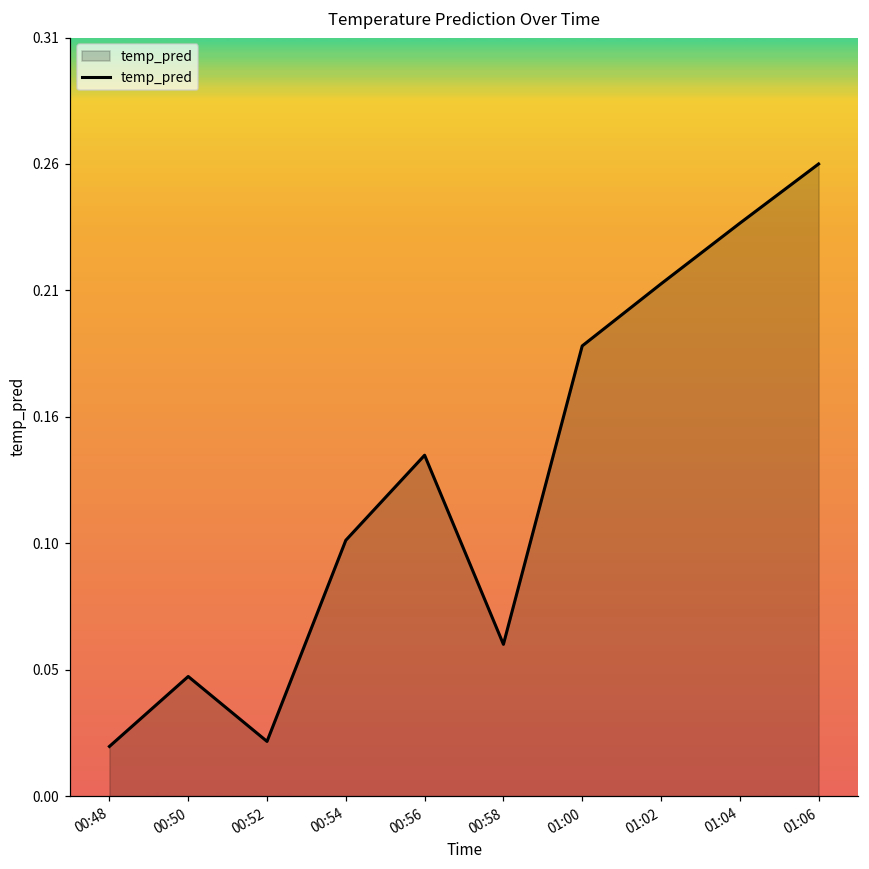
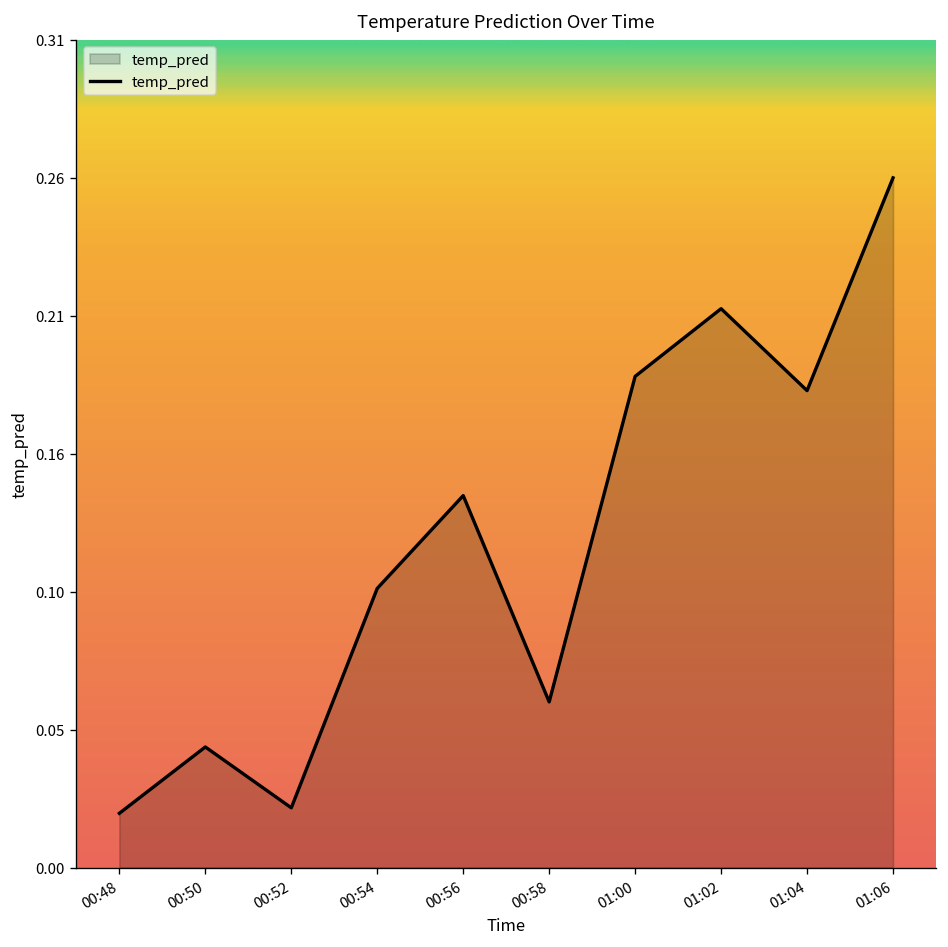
00:50: 0.049 -> 0.045
01:04: 0.235 -> 0.179
